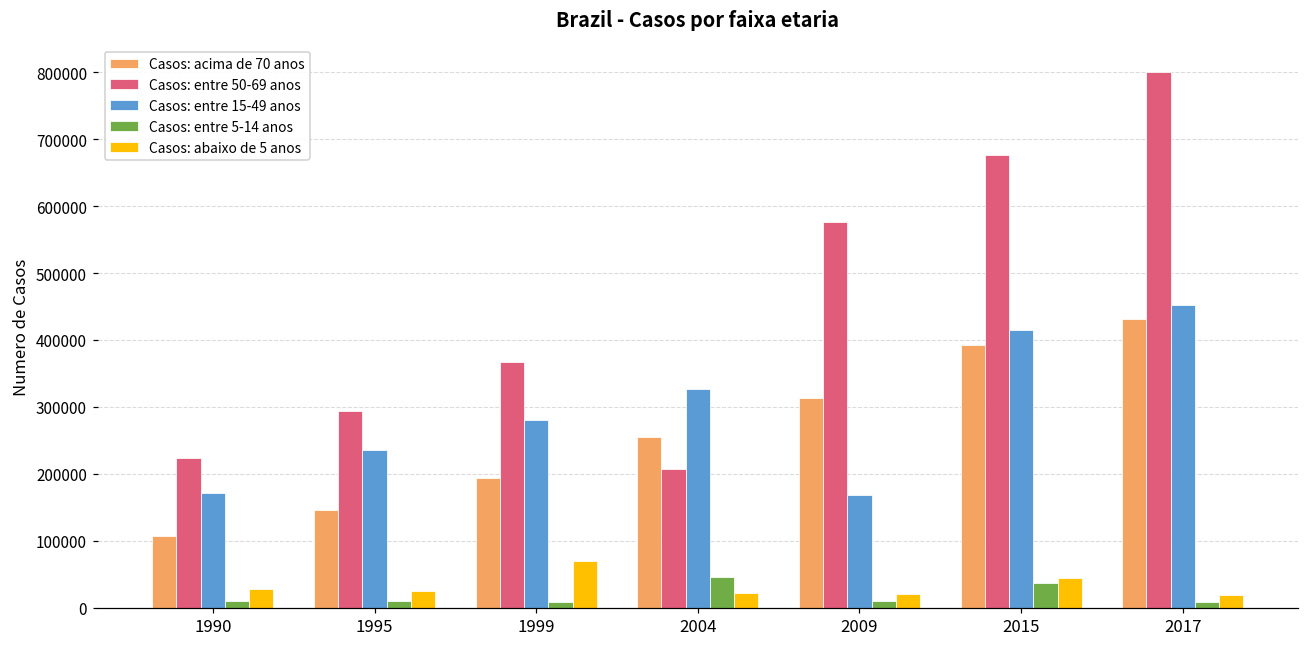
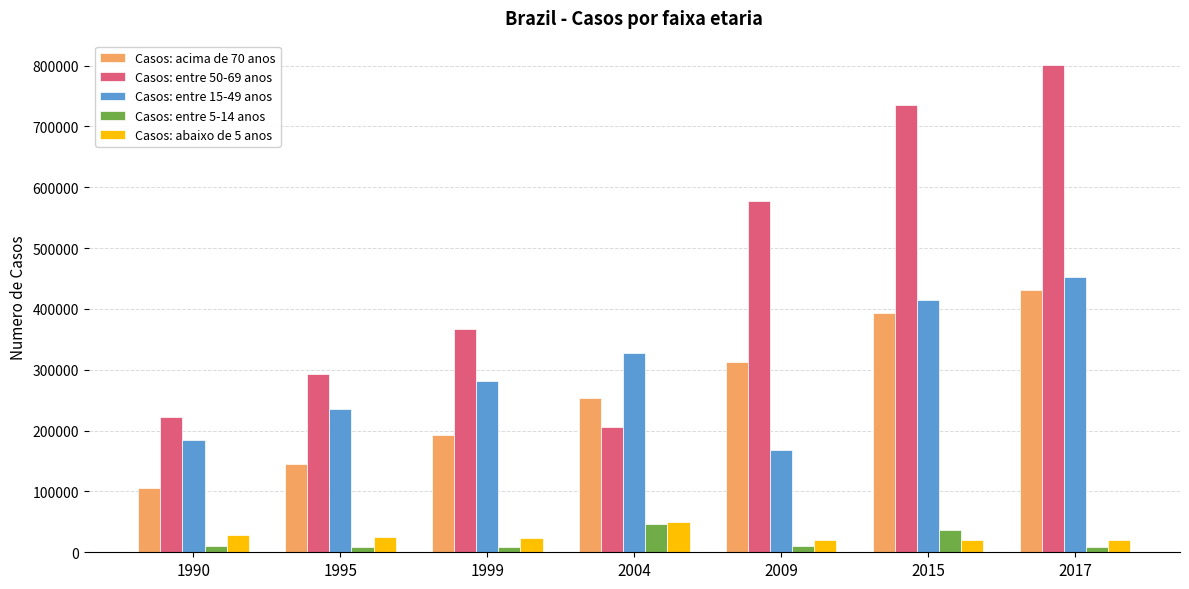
Casos: entre 15-49 anos, 1990: 170000 -> 190000
Casos: abaixo de 5 anos, 1999: 70000 -> 20000
Casos: abaixo de 5 anos, 2004: 20000 -> 50000
Casos: entre 50-69 anos, 2015: 680000 -> 730000
Casos: abaixo de 5 anos, 2015: 40000 -> 20000
